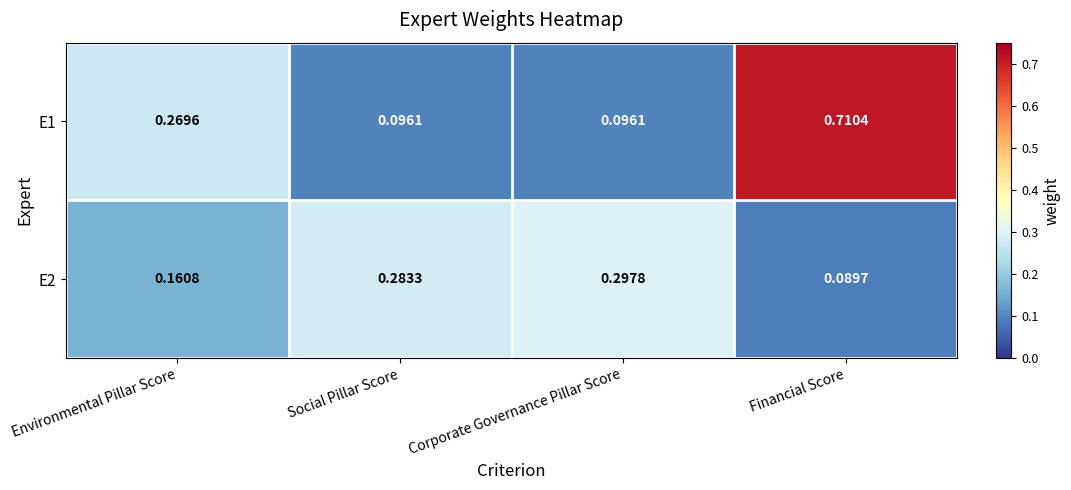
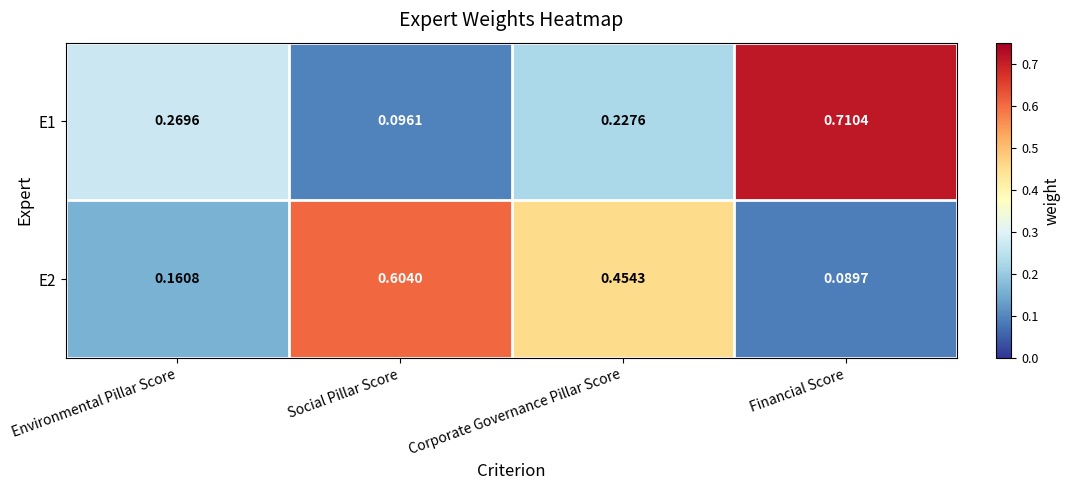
E1, Corporate Governance Pillar Score: 0.0961 -> 0.2276
E2, Social Pillar Score: 0.2833 -> 0.6040
E2, Corporate Governance Pillar Score: 0.2978 -> 0.4543
